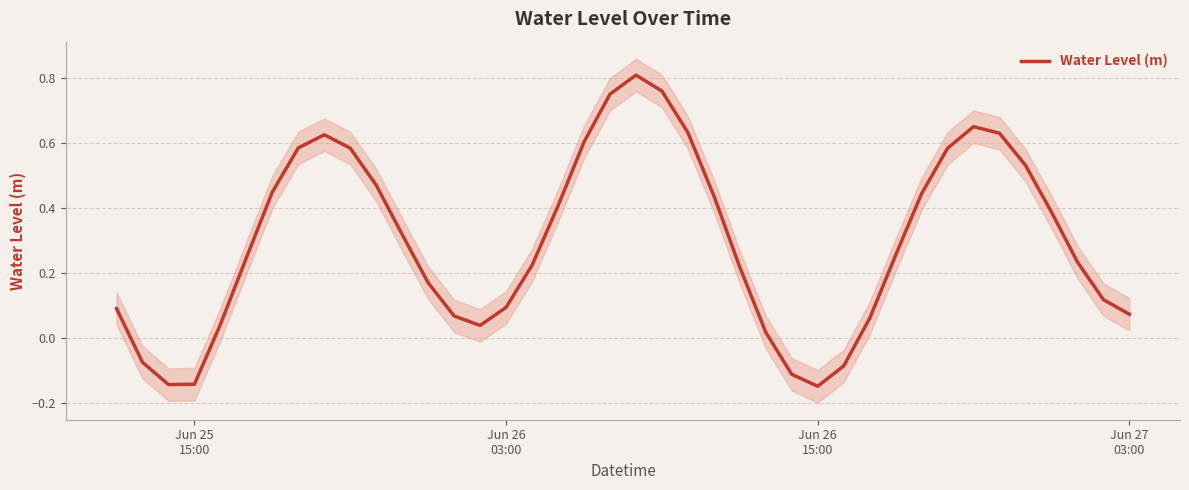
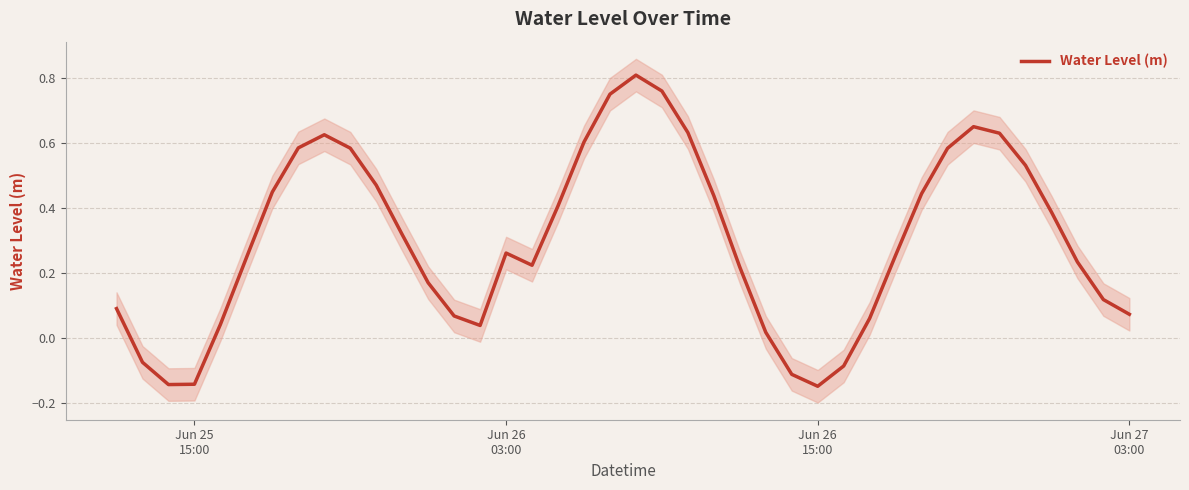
Water Level (m), Jun 26 03:00: 0.09 -> 0.26
